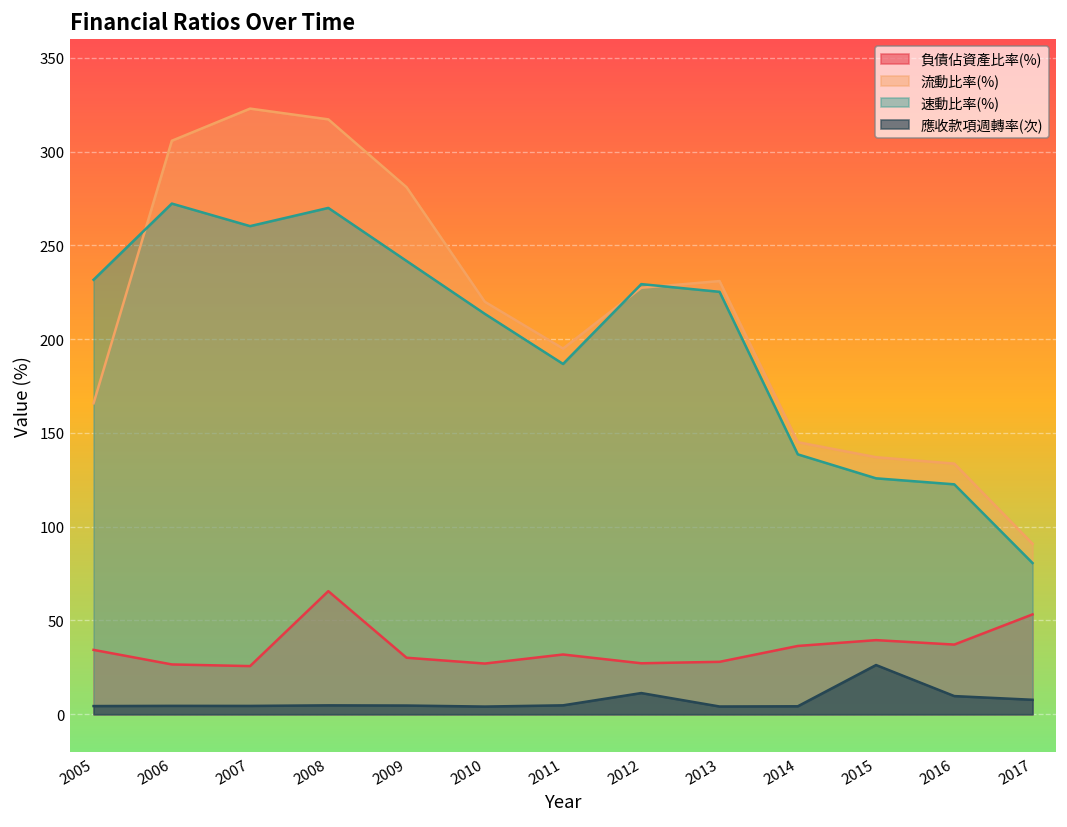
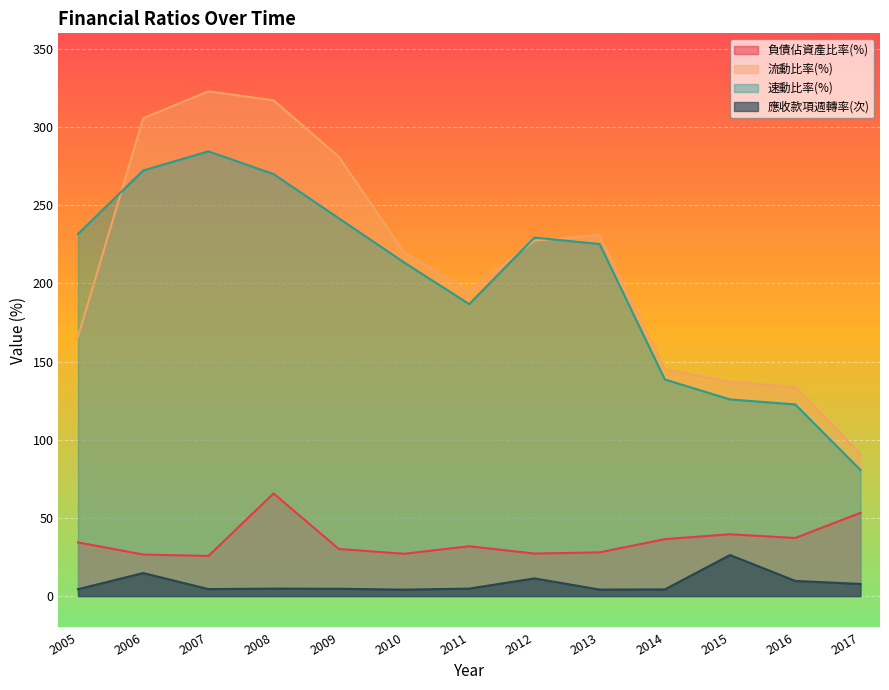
應收款項週轉率(次), 2006: 4 -> 15
速動比率(%), 2007: 260 -> 285
